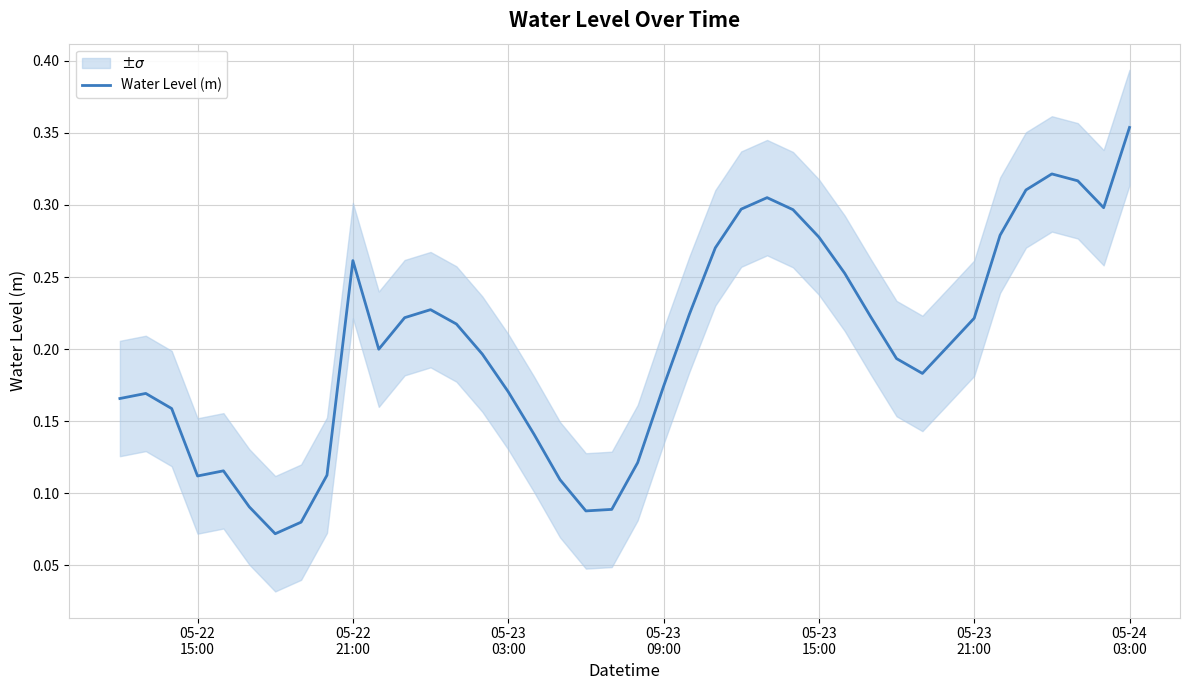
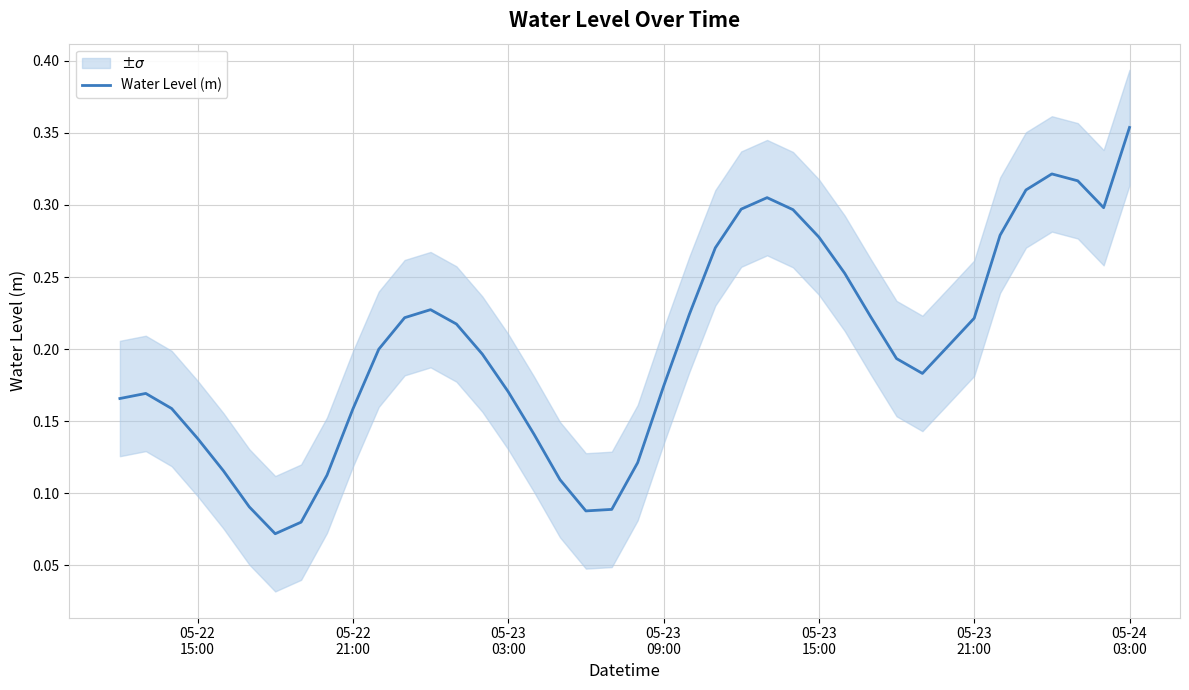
Water Level (m), 05-22 15:00: 0.112 -> 0.138
Water Level (m), 05-22 21:00: 0.261 -> 0.158
